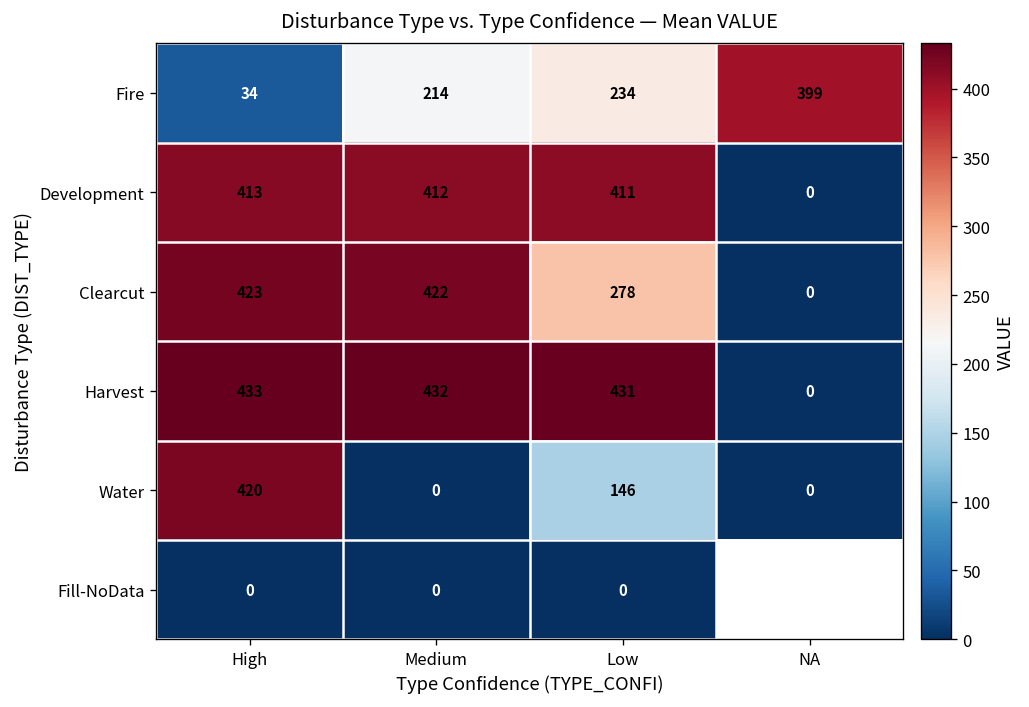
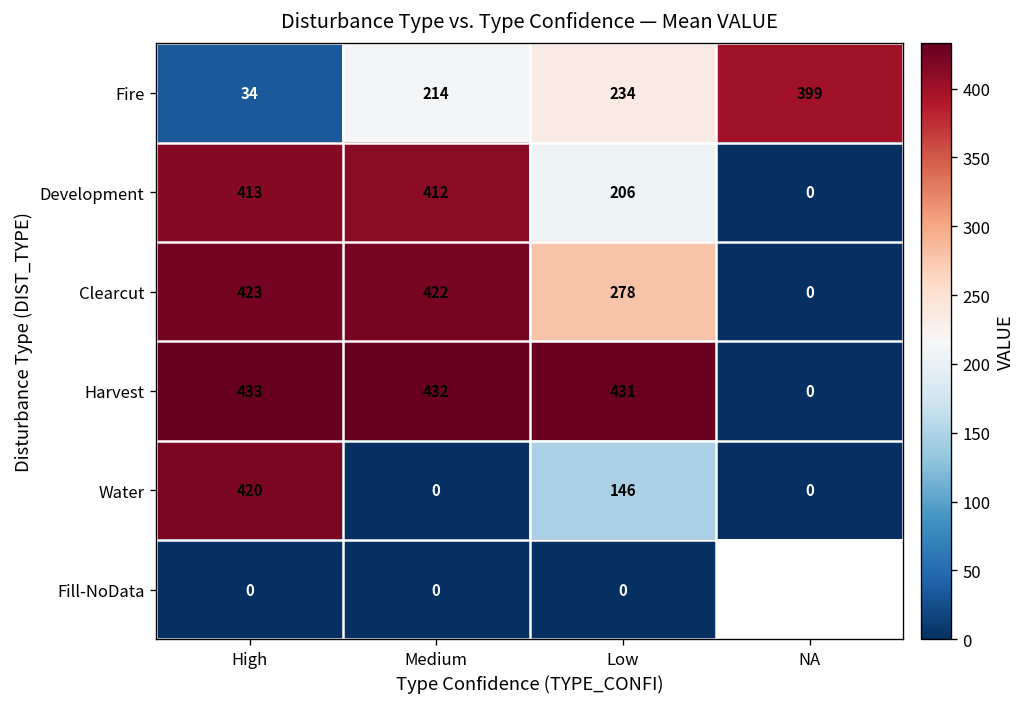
Development, Low: 411 -> 206
